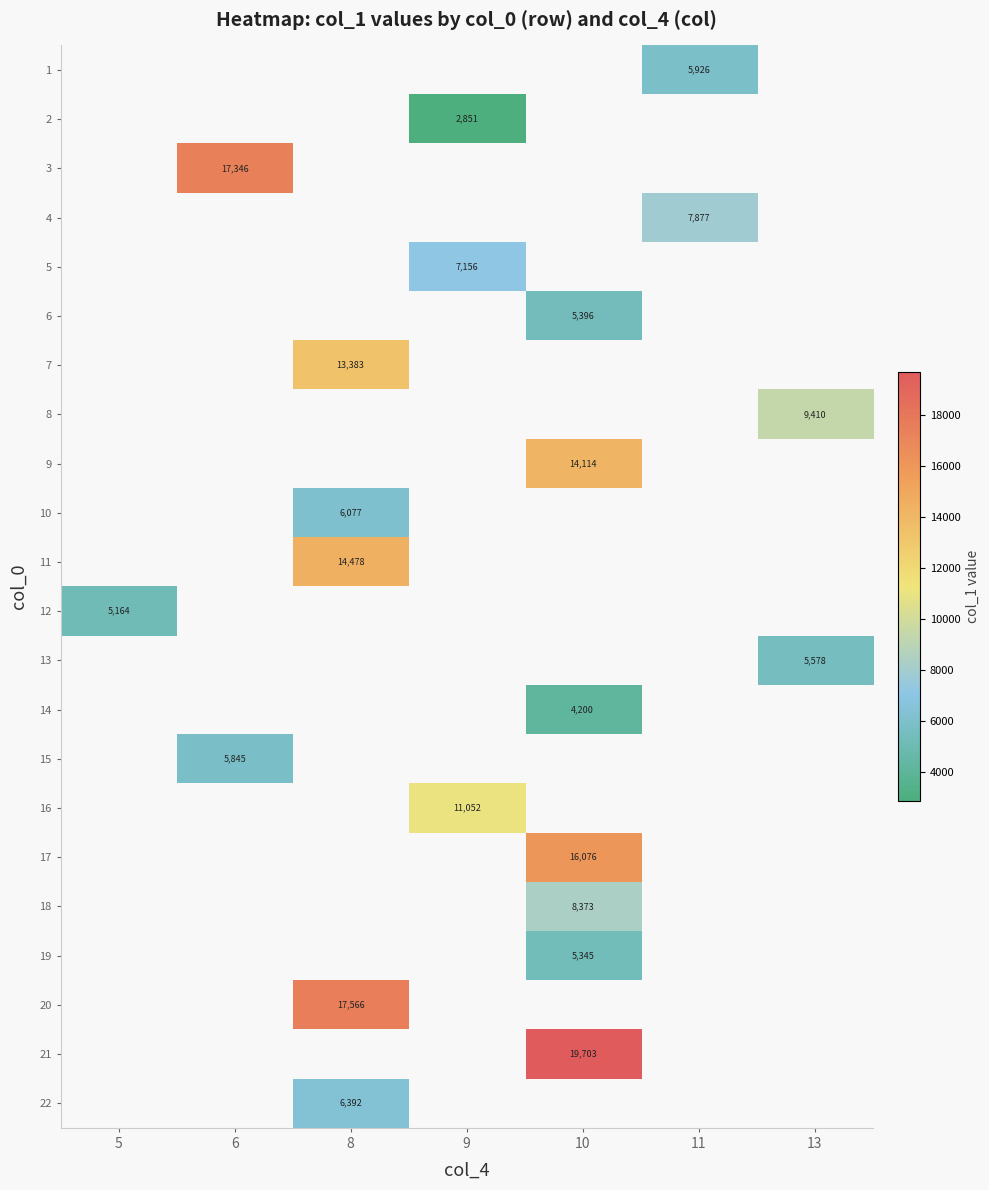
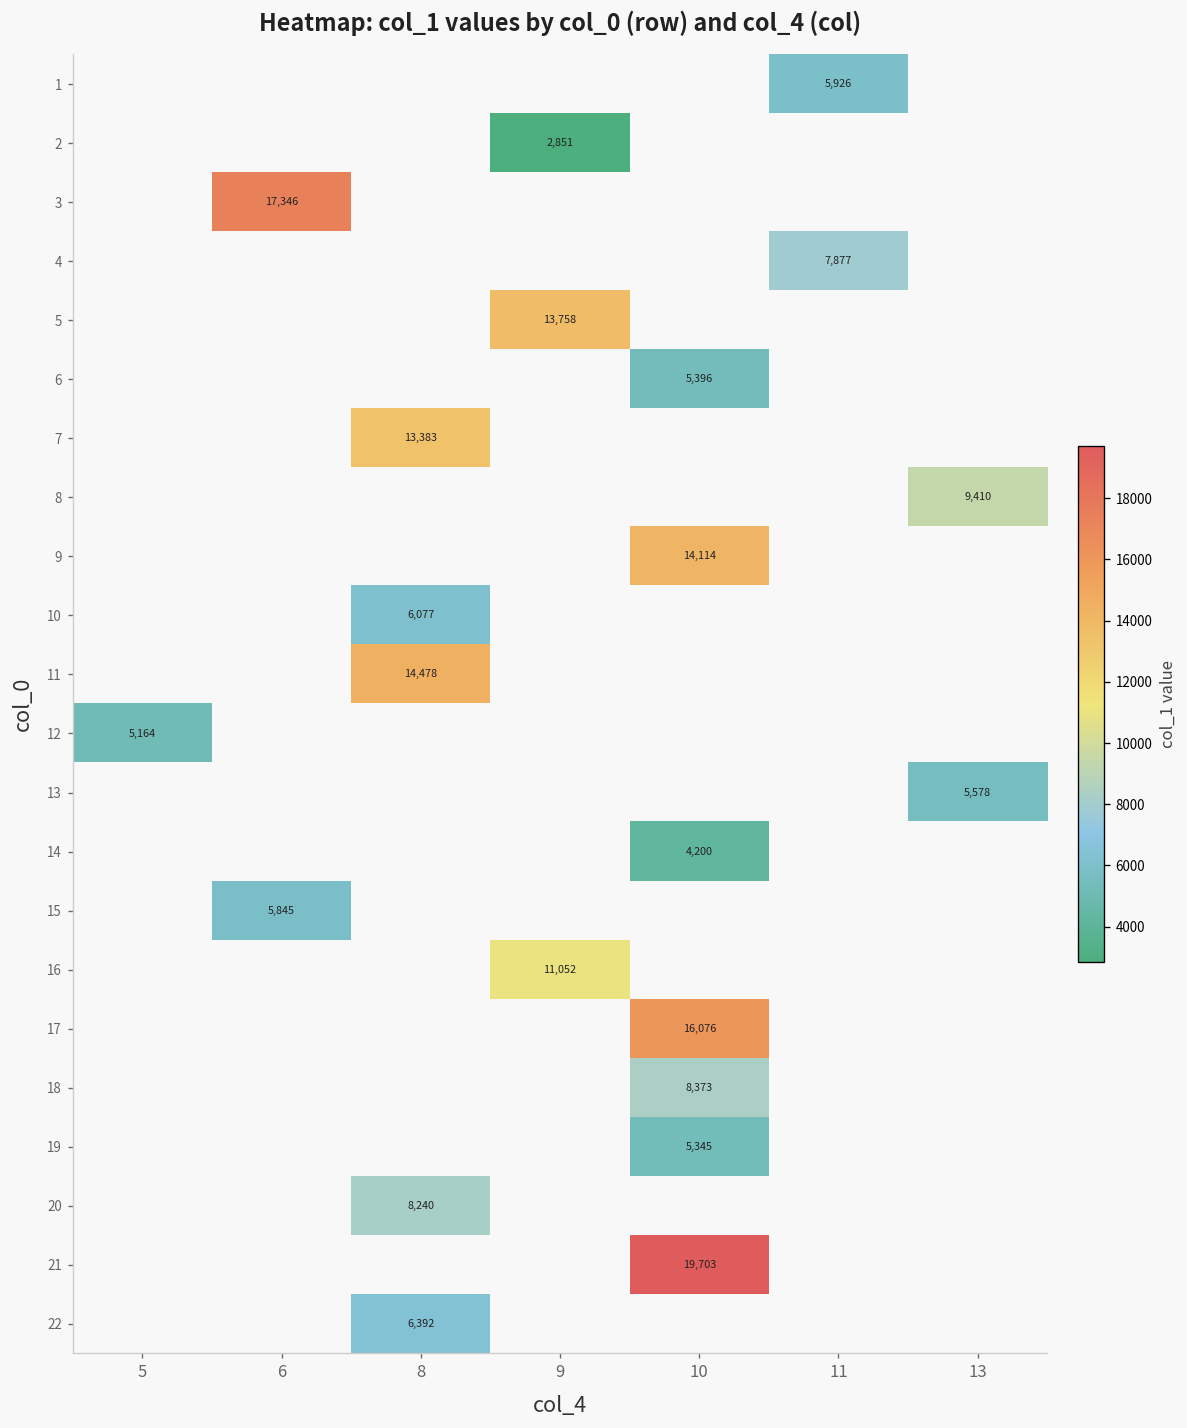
5, 9: 7,156 -> 13,758
20, 8: 17,566 -> 8,240
